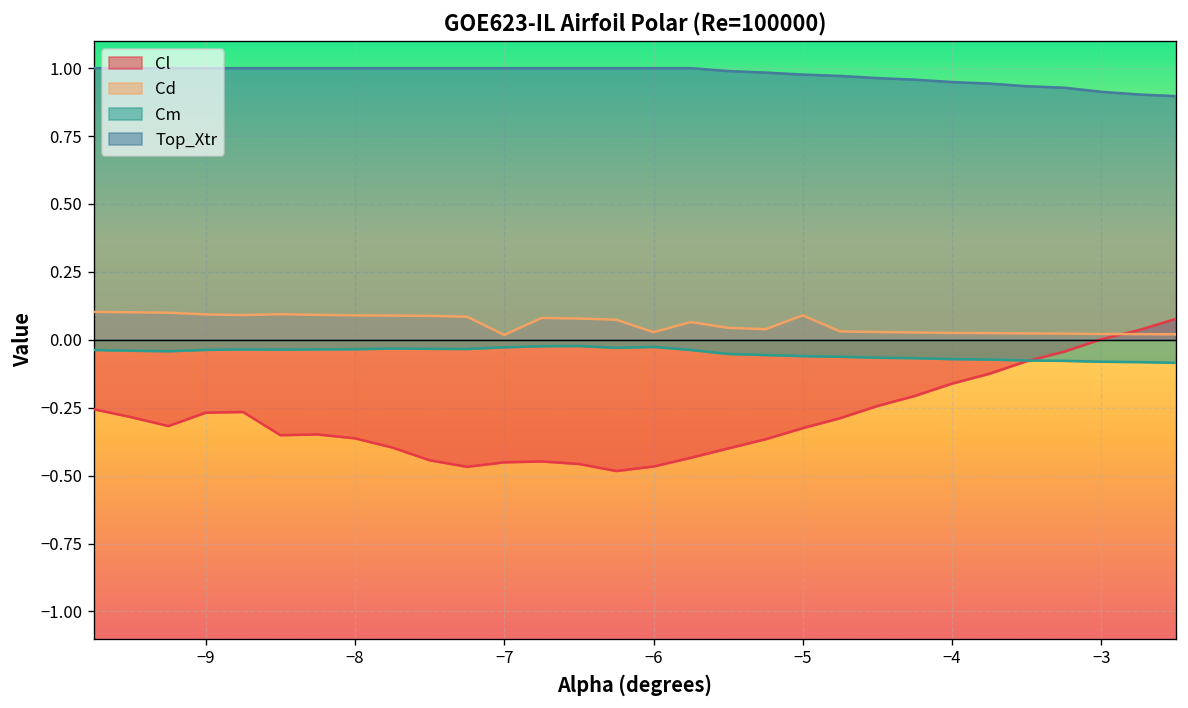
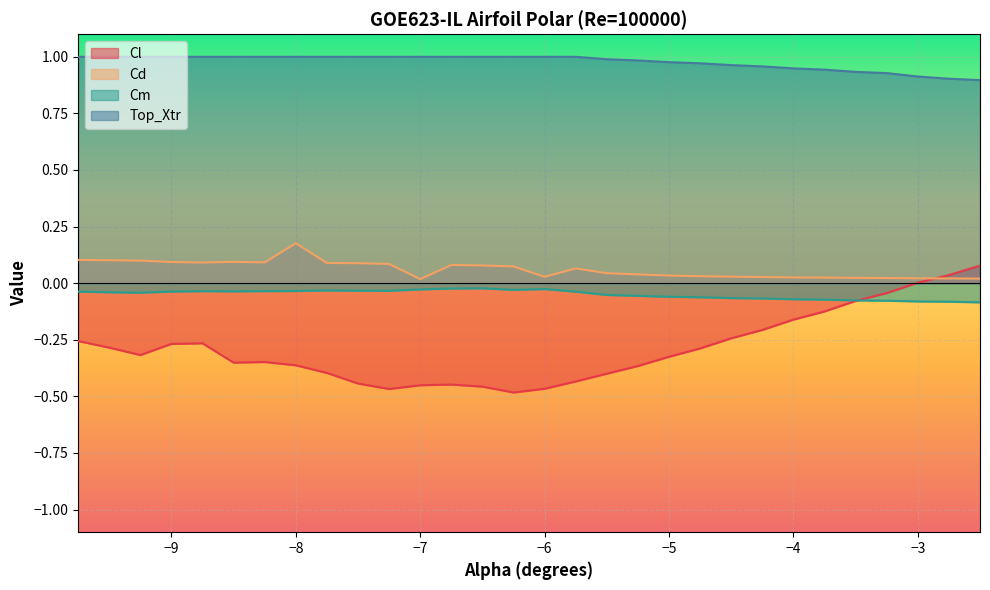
Cd, −8: 0.09 -> 0.18
Cd, −5: 0.09 -> 0.03
